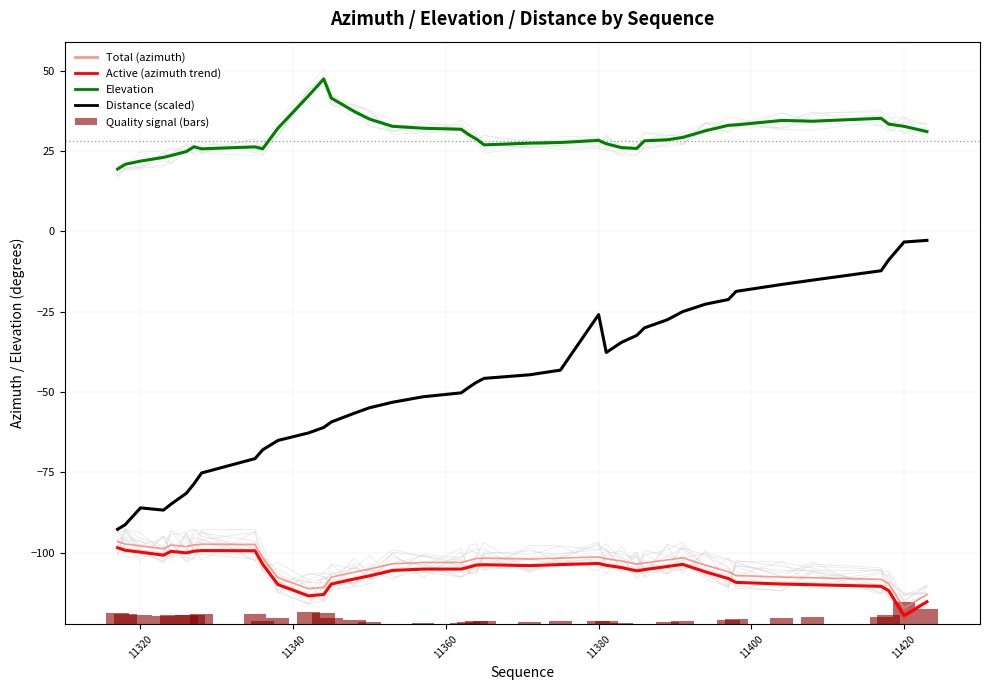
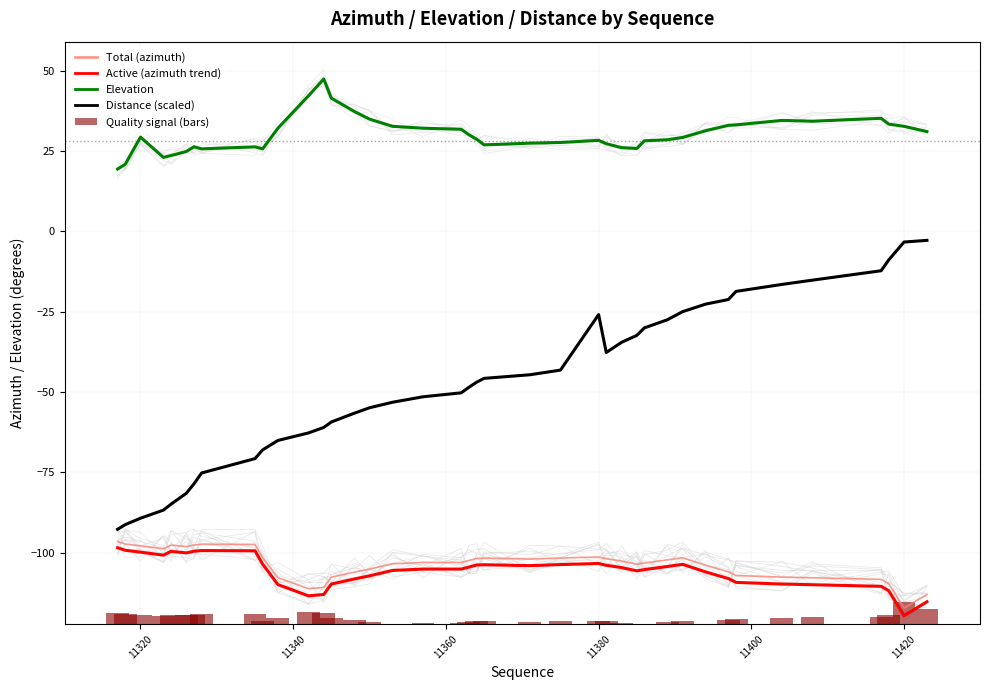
Elevation, 11320: 22 -> 29
Distance (scaled), 11320: -86 -> -89
